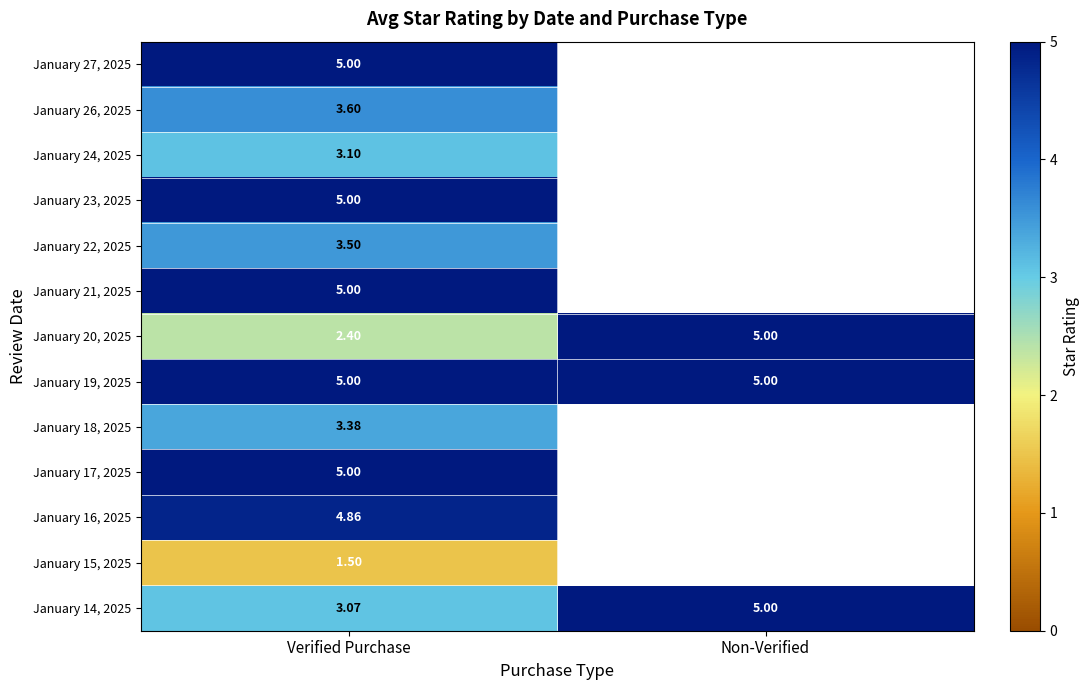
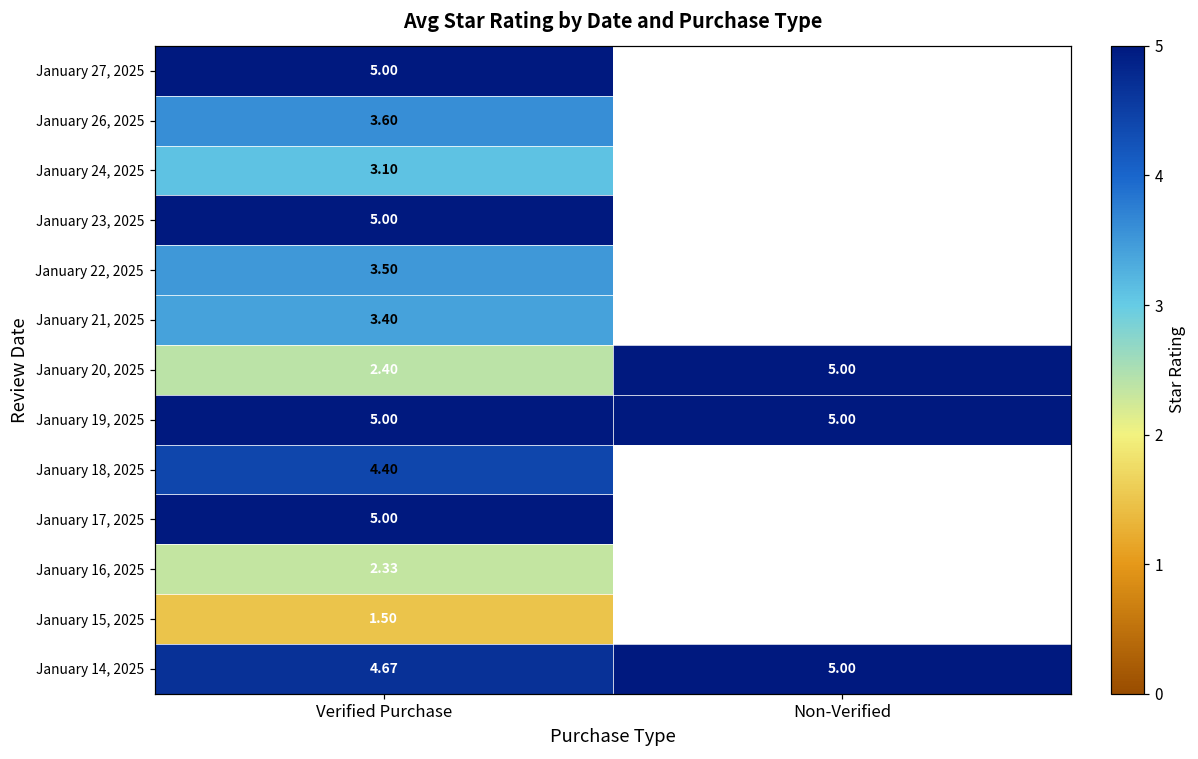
January 21, 2025, Verified Purchase: 5.00 -> 3.40
January 18, 2025, Verified Purchase: 3.38 -> 4.40
January 16, 2025, Verified Purchase: 4.86 -> 2.33
January 14, 2025, Verified Purchase: 3.07 -> 4.67
